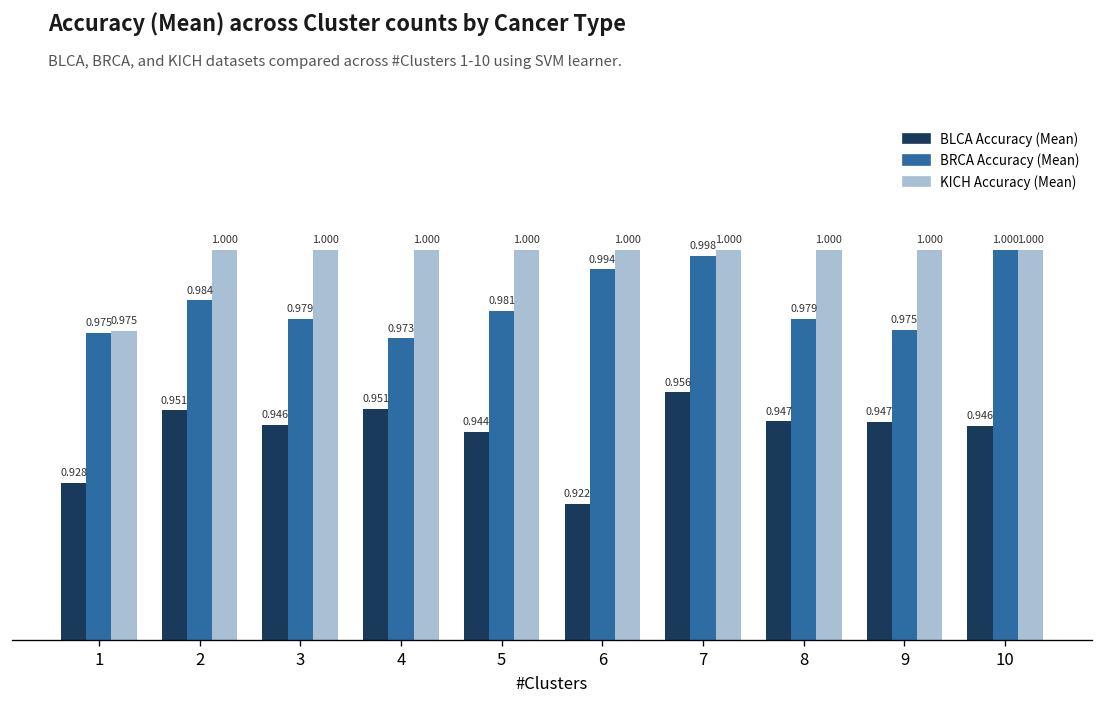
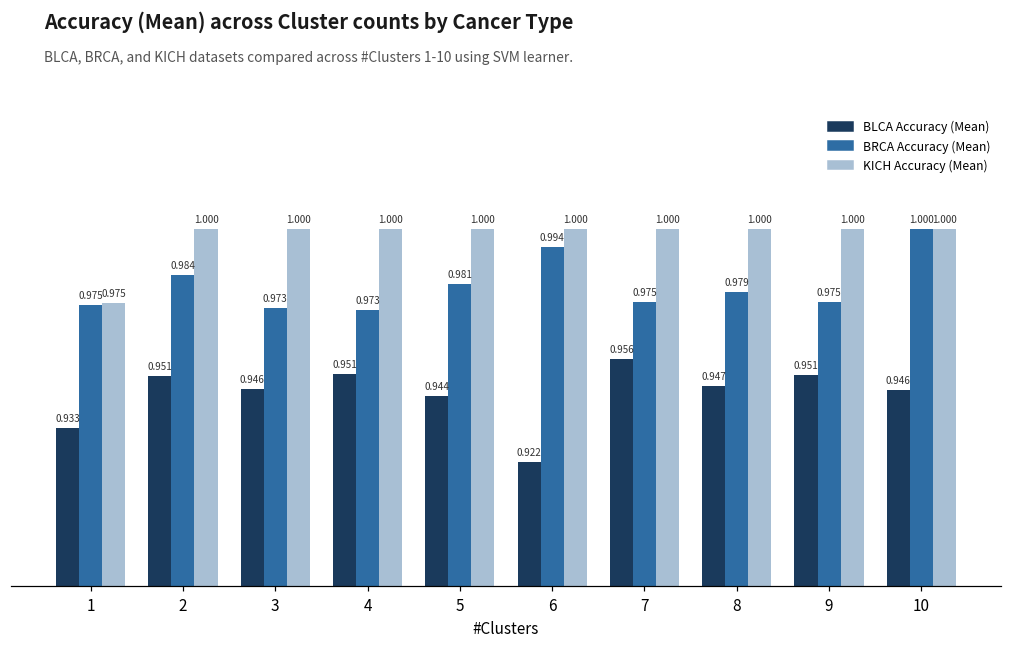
BLCA Accuracy (Mean), 1: 0.928 -> 0.933
BRCA Accuracy (Mean), 3: 0.979 -> 0.973
BRCA Accuracy (Mean), 7: 0.998 -> 0.975
BLCA Accuracy (Mean), 9: 0.947 -> 0.951
